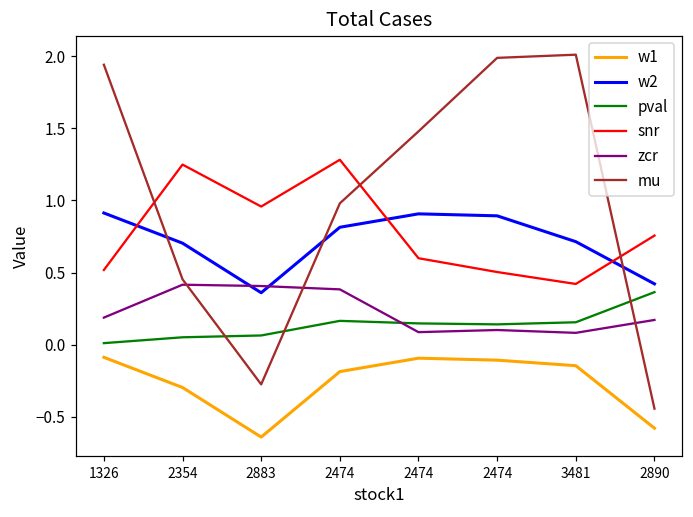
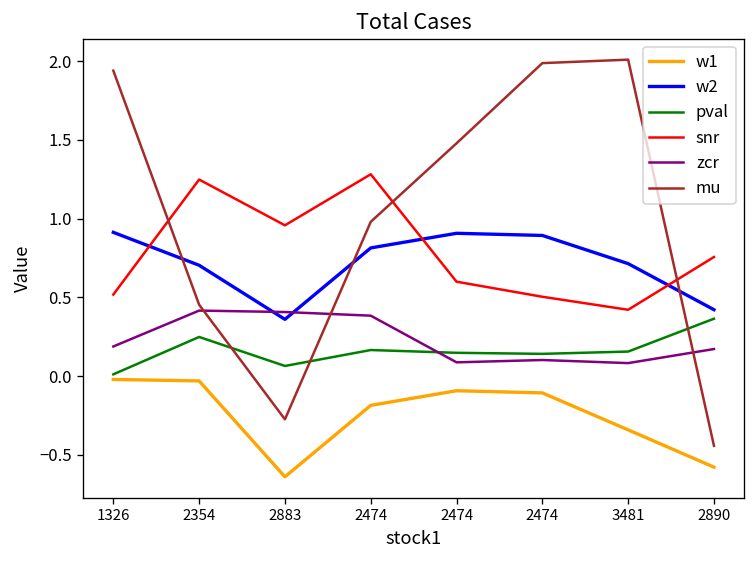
w1, 1326: -0.09 -> -0.02
w1, 2354: -0.30 -> -0.03
pval, 2354: 0.05 -> 0.25
w1, 3481: -0.15 -> -0.34
